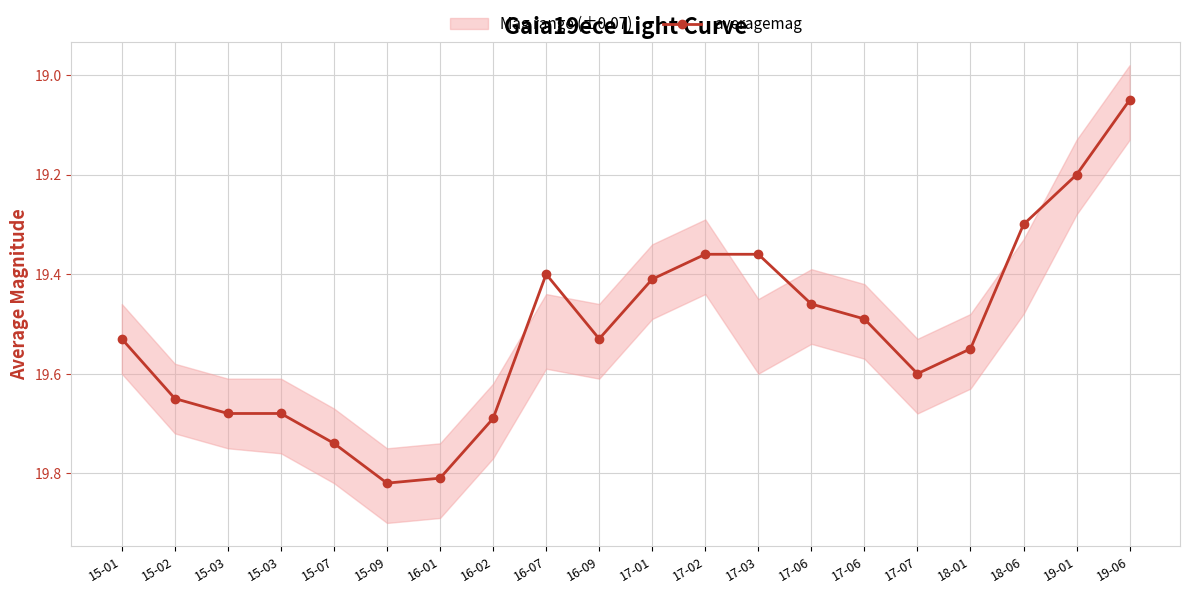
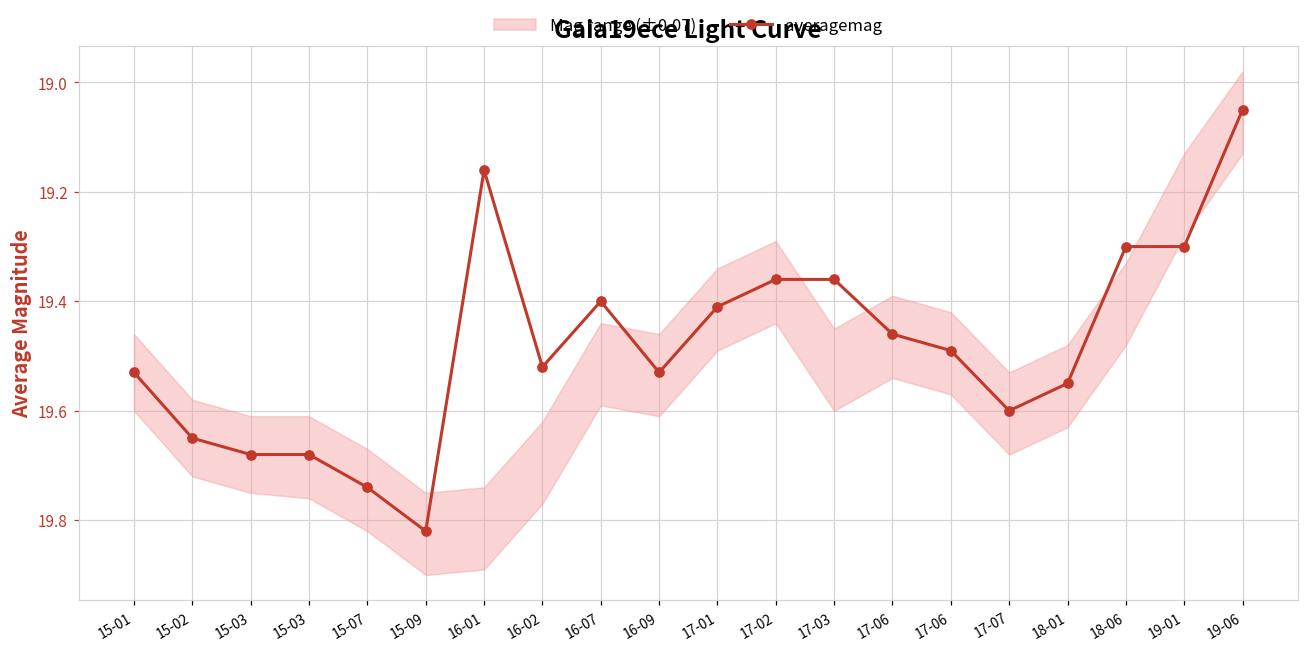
averagemag, 16-01: 19.81 -> 19.16
averagemag, 16-02: 19.69 -> 19.52
averagemag, 19-01: 19.2 -> 19.3
